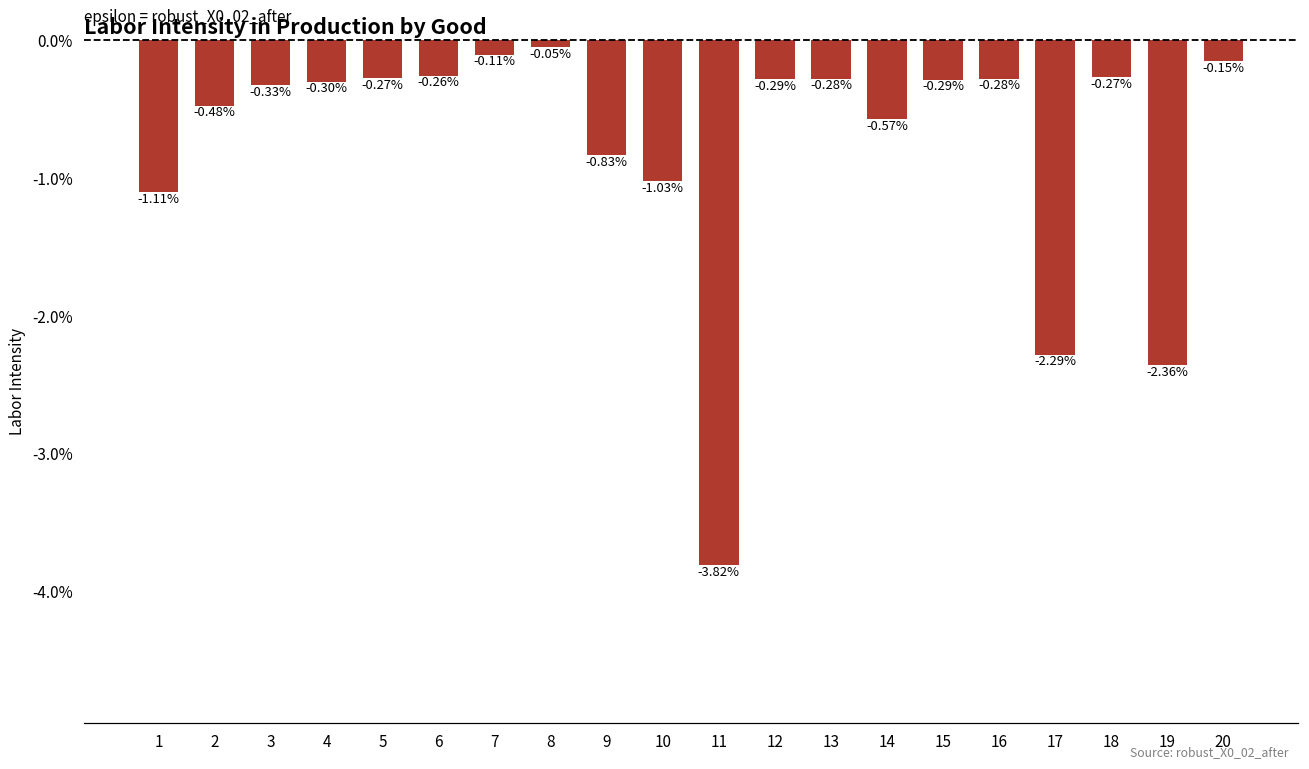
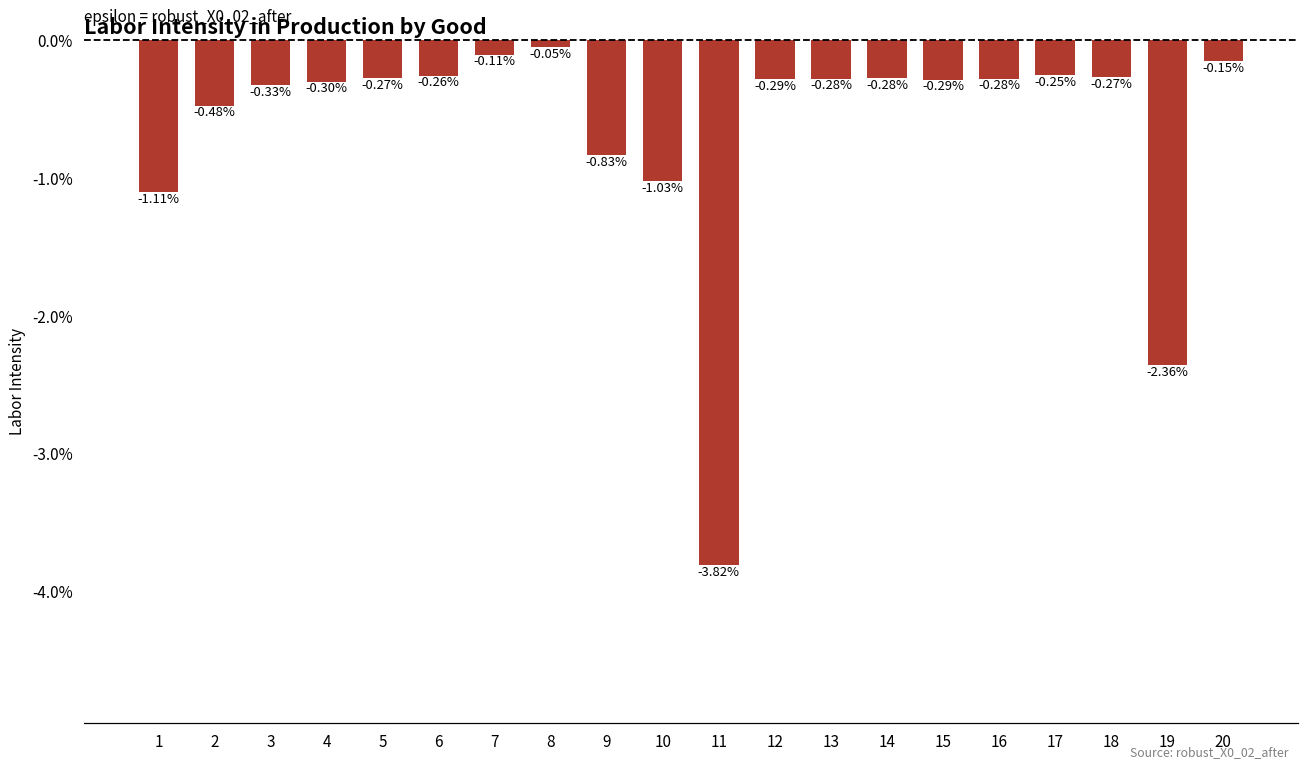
14: -0.57% -> -0.28%
17: -2.29% -> -0.25%
